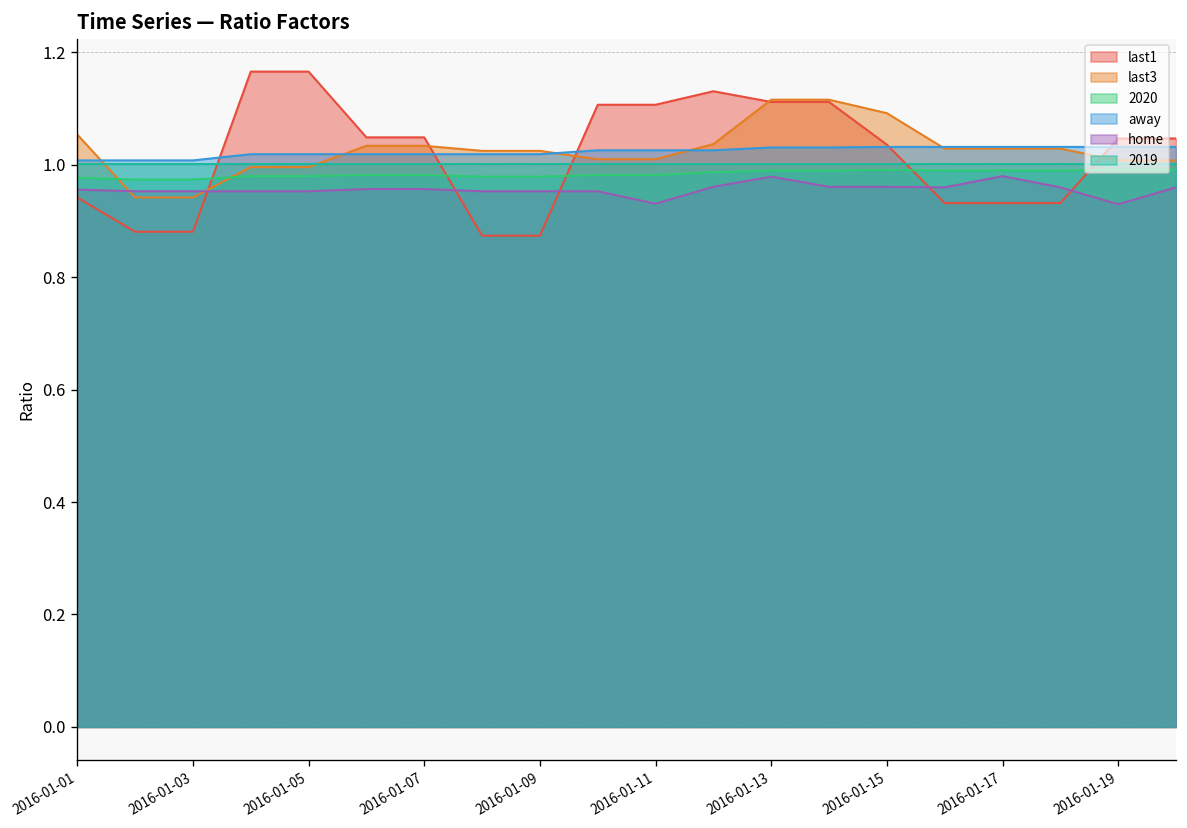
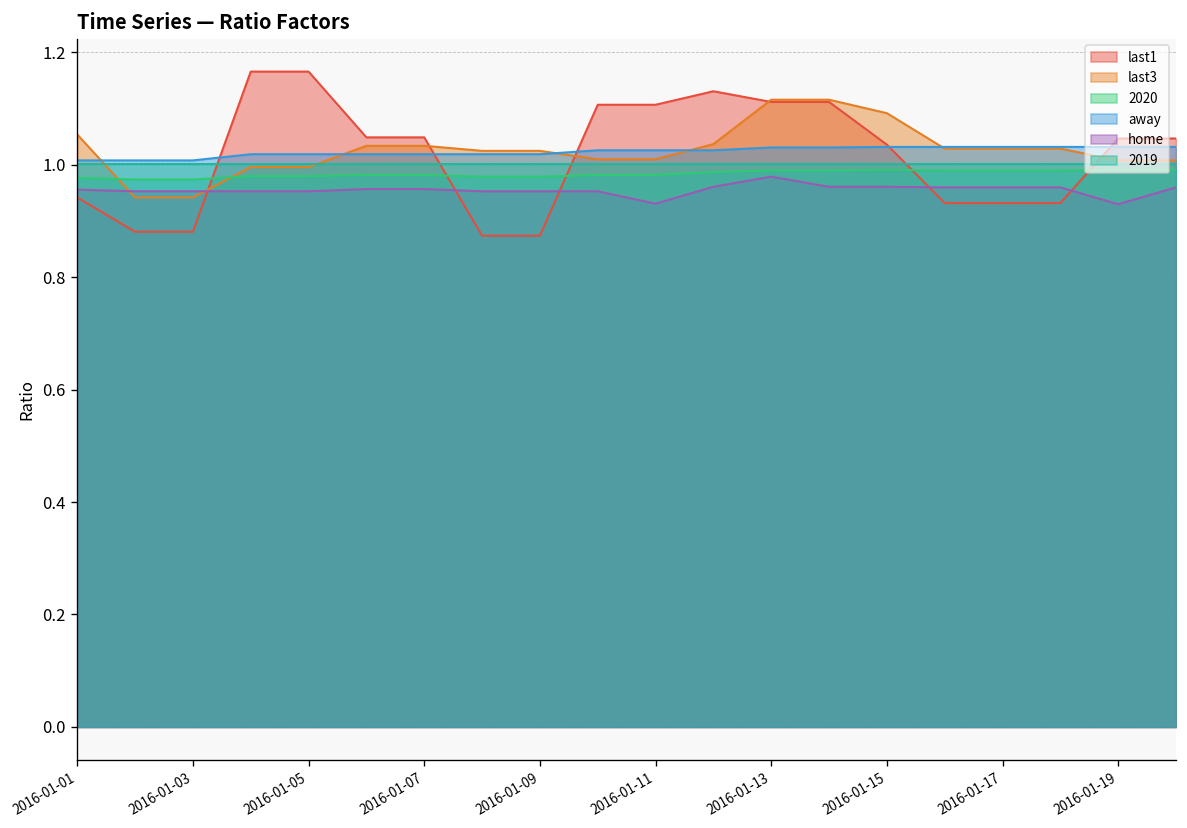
home, 2016-01-17: 0.98 -> 0.96
